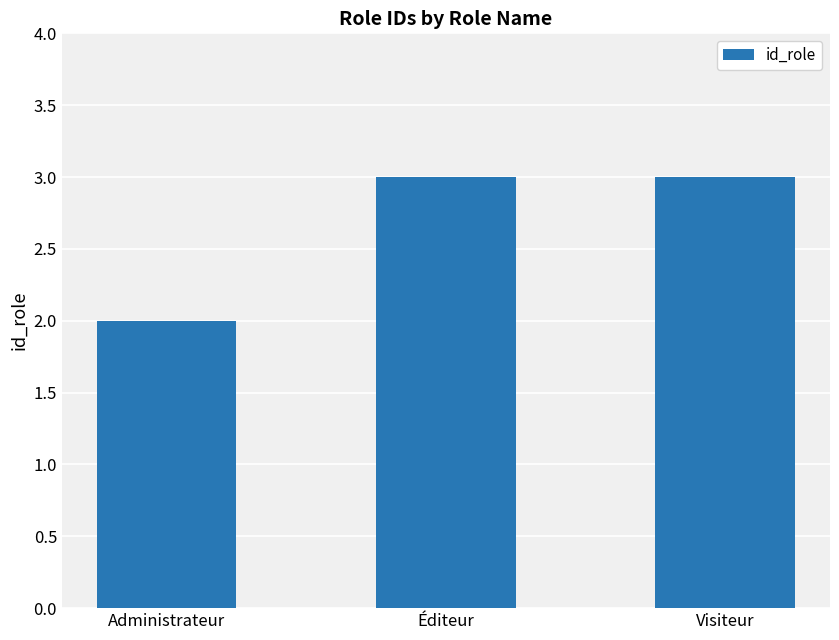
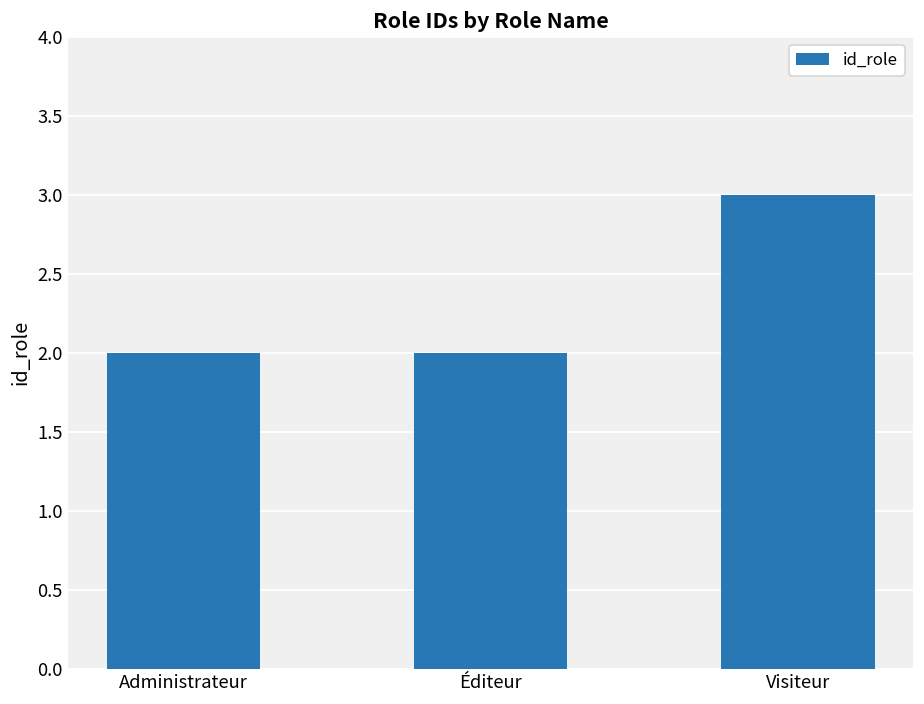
Éditeur: 3 -> 2
